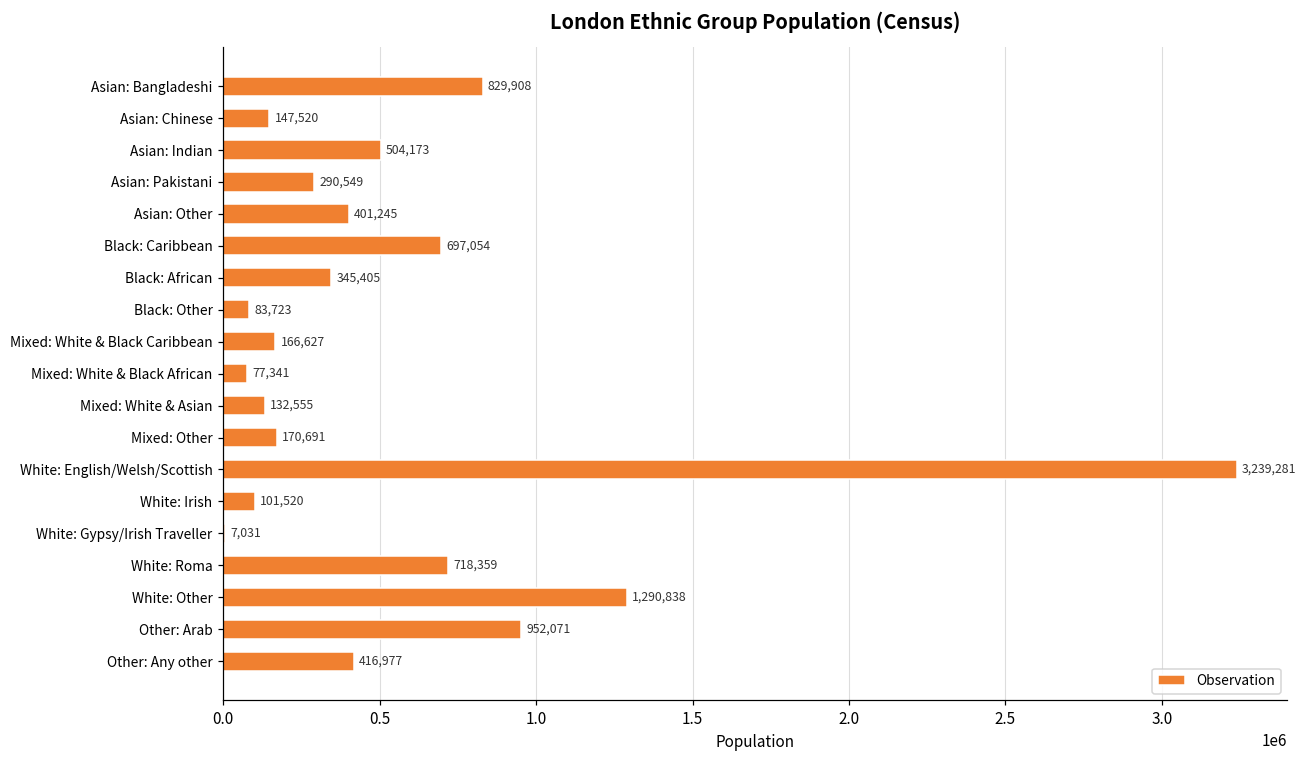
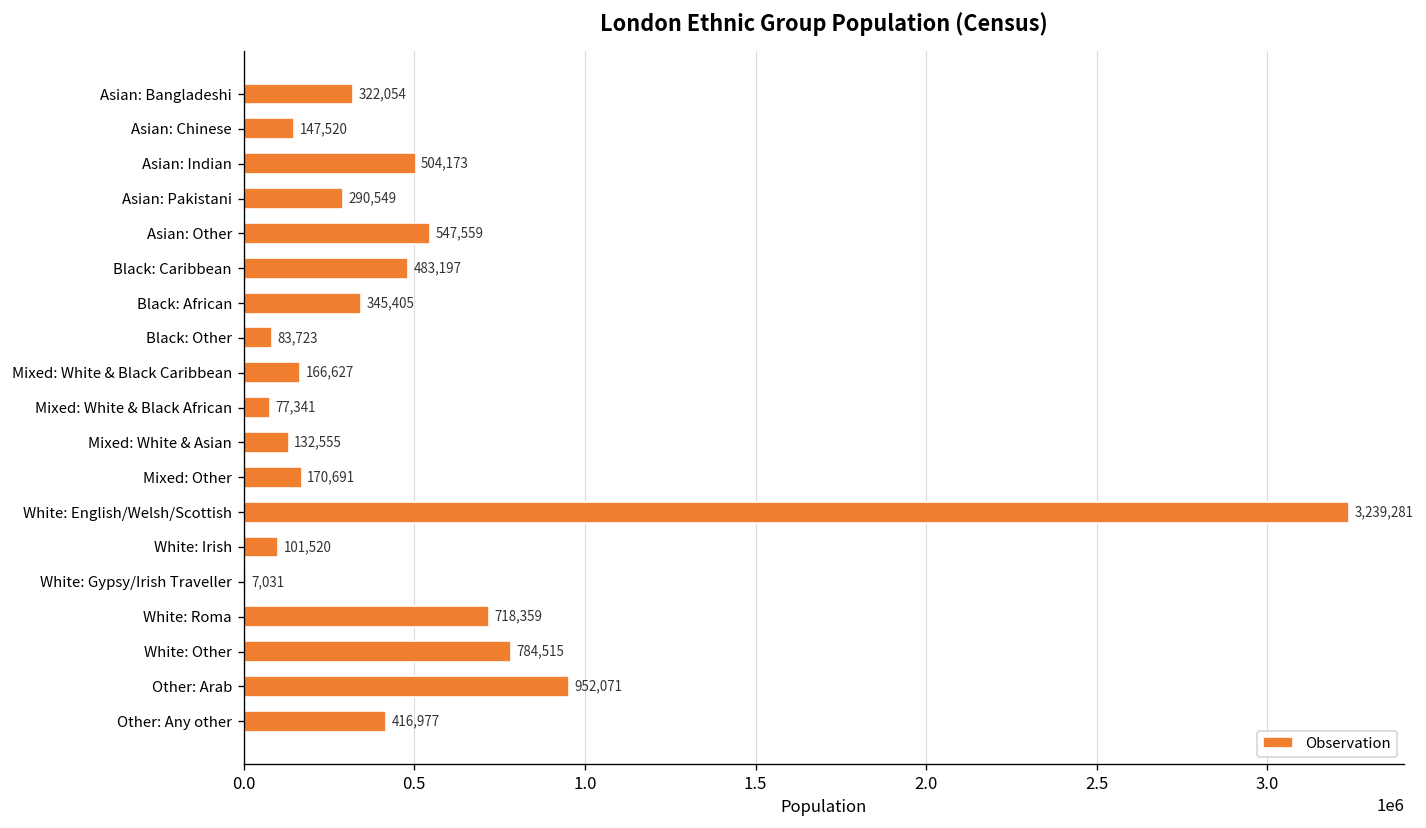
Asian: Bangladeshi: 829,908 -> 322,054
Asian: Other: 401,245 -> 547,559
Black: Caribbean: 697,054 -> 483,197
White: Other: 1,290,838 -> 784,515
